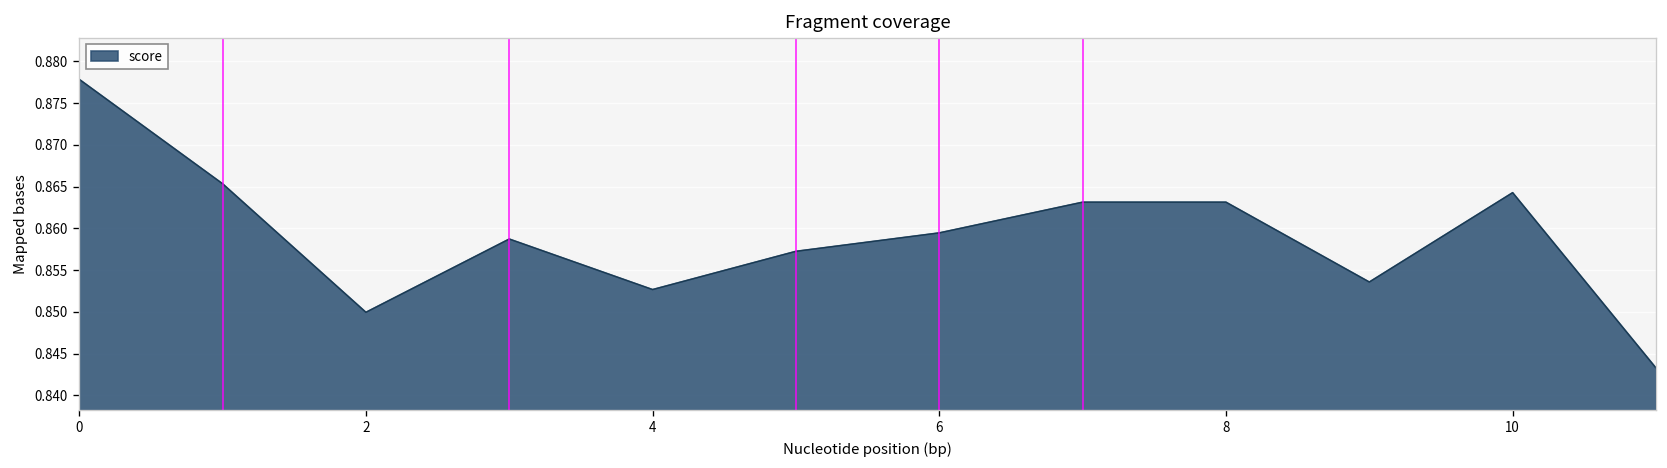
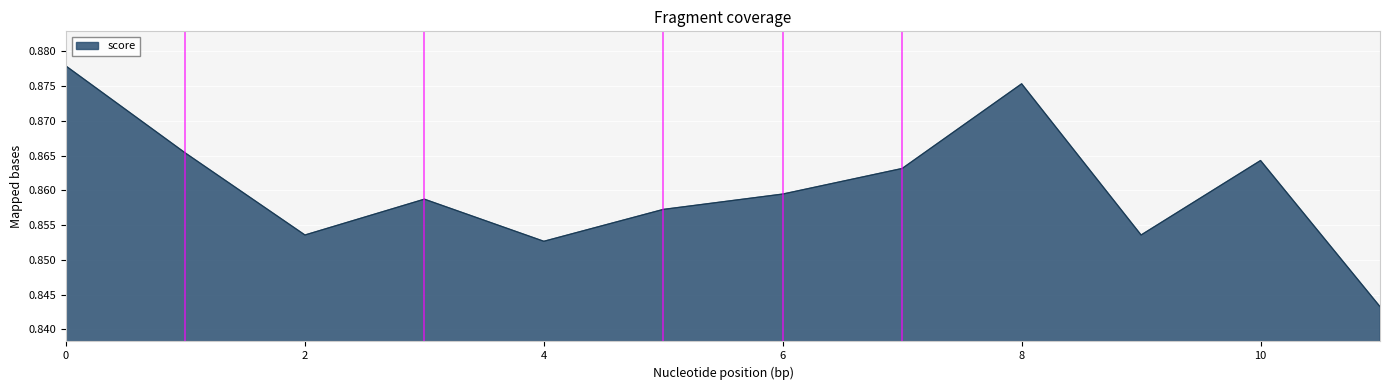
2: 0.850 -> 0.854
8: 0.863 -> 0.875
